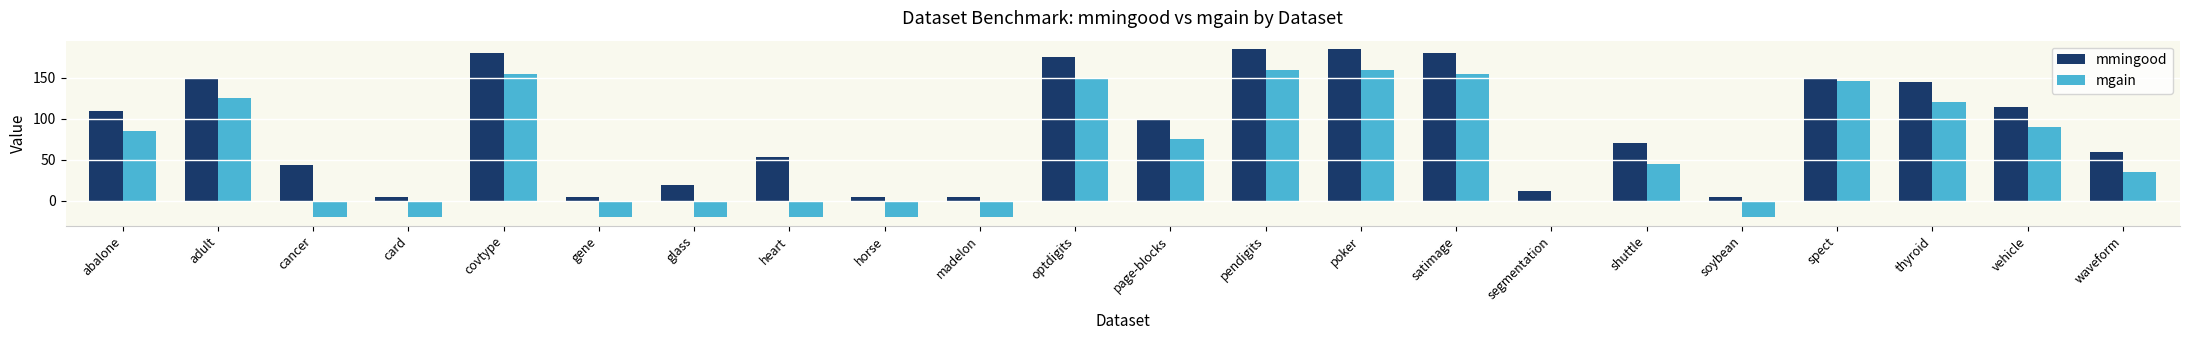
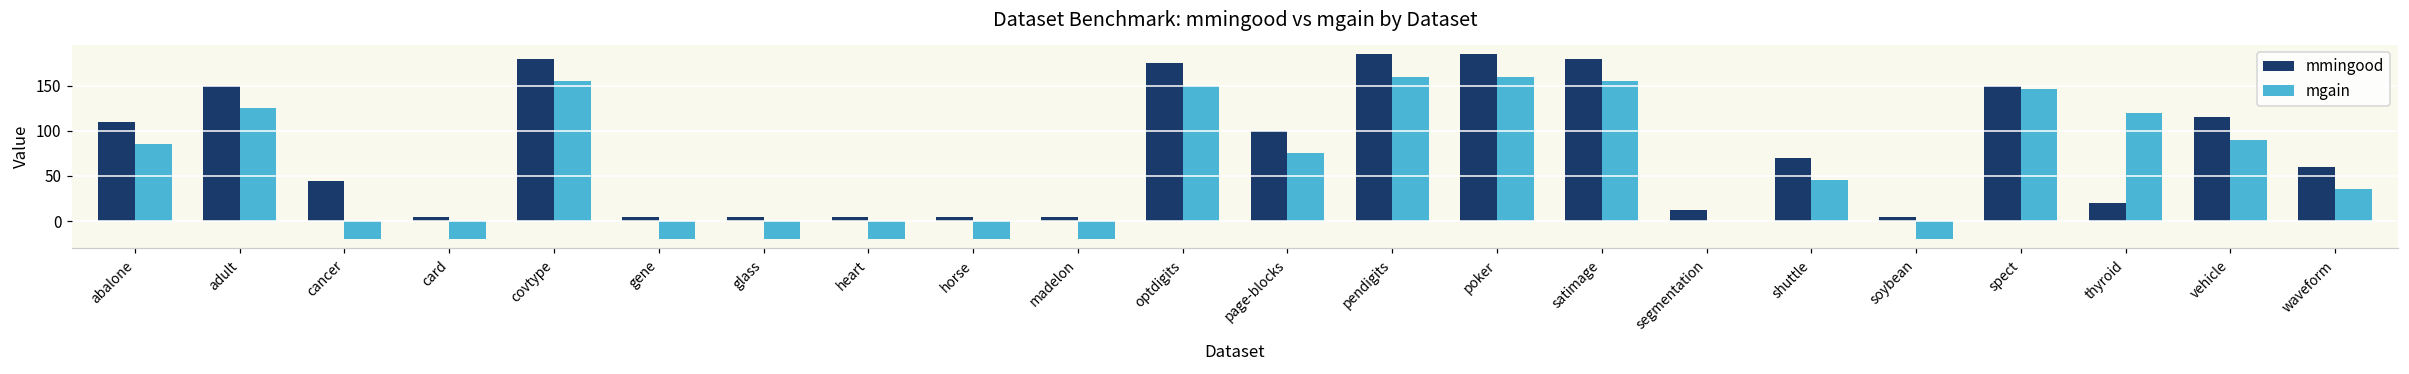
mmingood, glass: 20 -> 10
mmingood, heart: 50 -> 10
mmingood, thyroid: 150 -> 20
